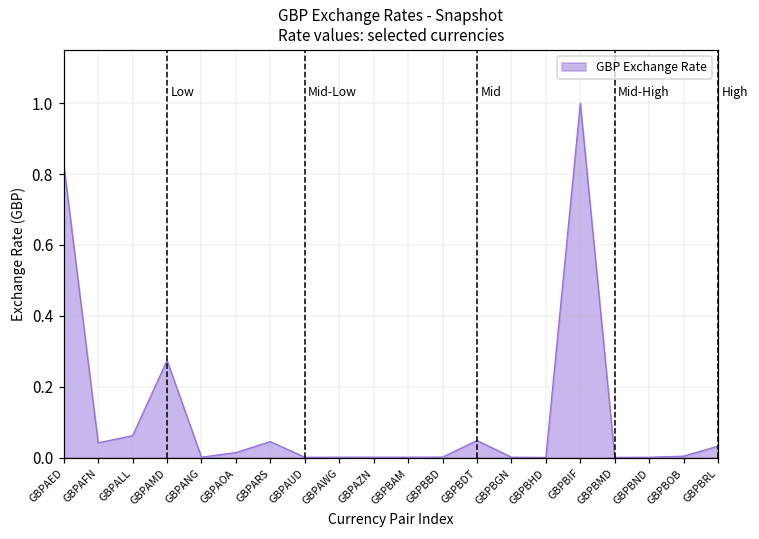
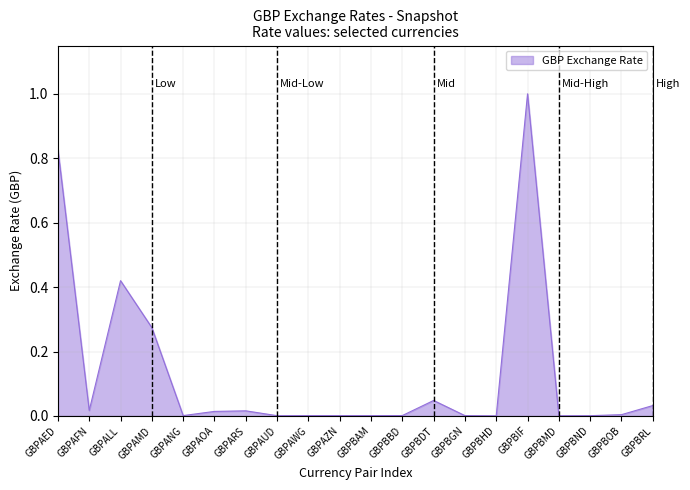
GBPAFN: 0.04 -> 0.02
GBPALL: 0.06 -> 0.42
GBPARS: 0.04 -> 0.02
